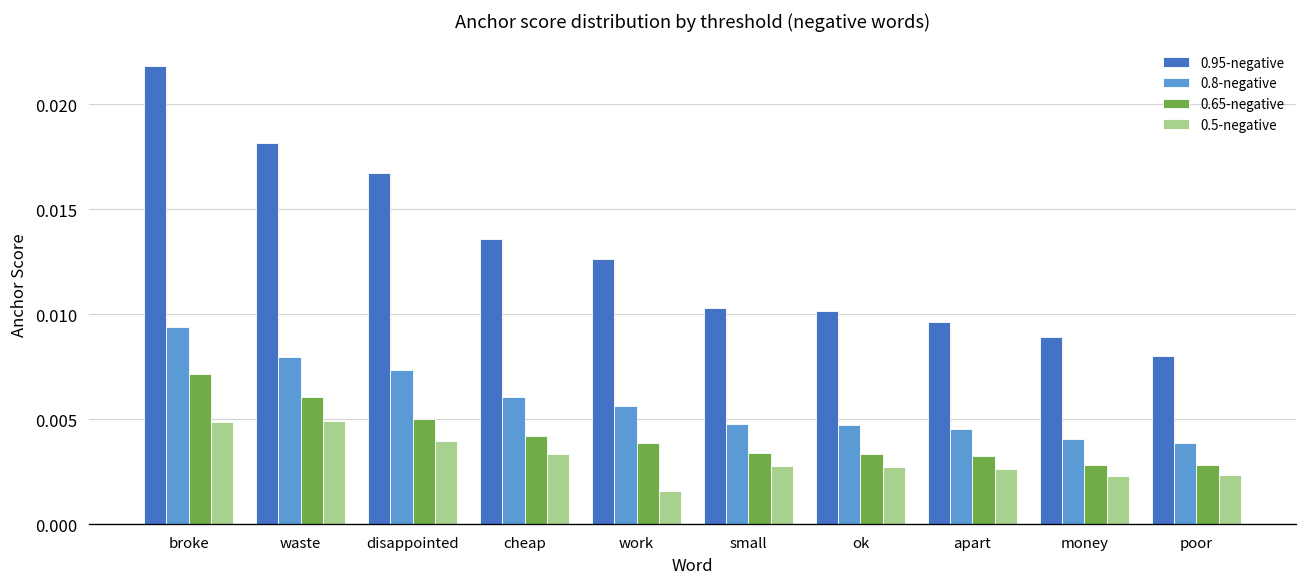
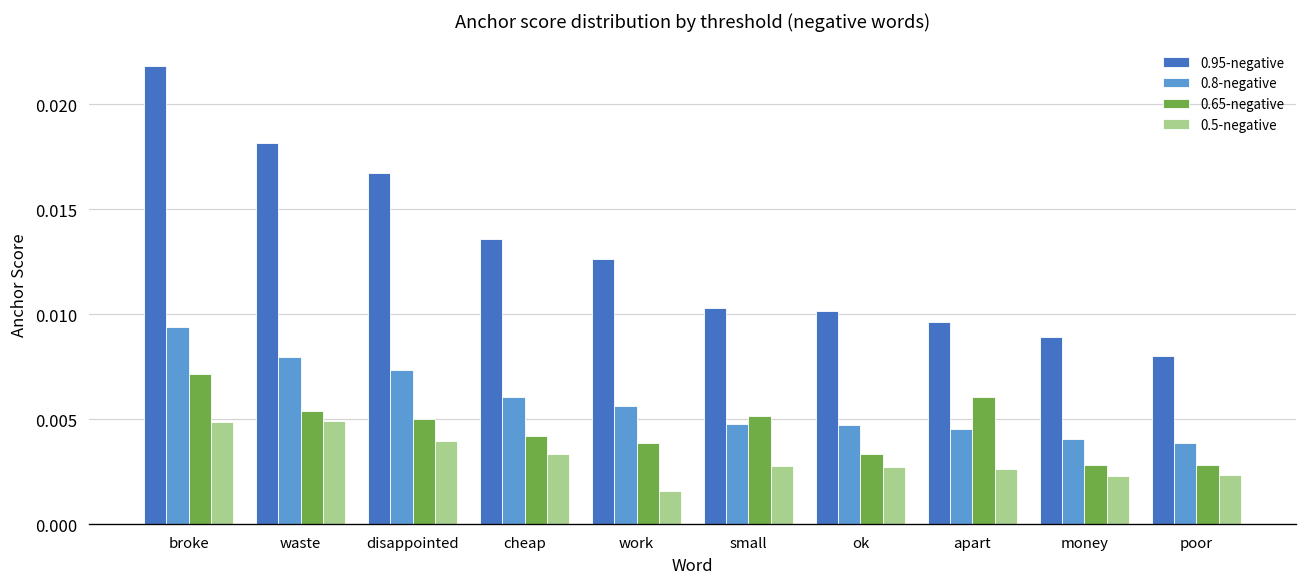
0.65-negative, waste: 0.0061 -> 0.0054
0.65-negative, small: 0.0034 -> 0.0052
0.65-negative, apart: 0.0032 -> 0.0061
